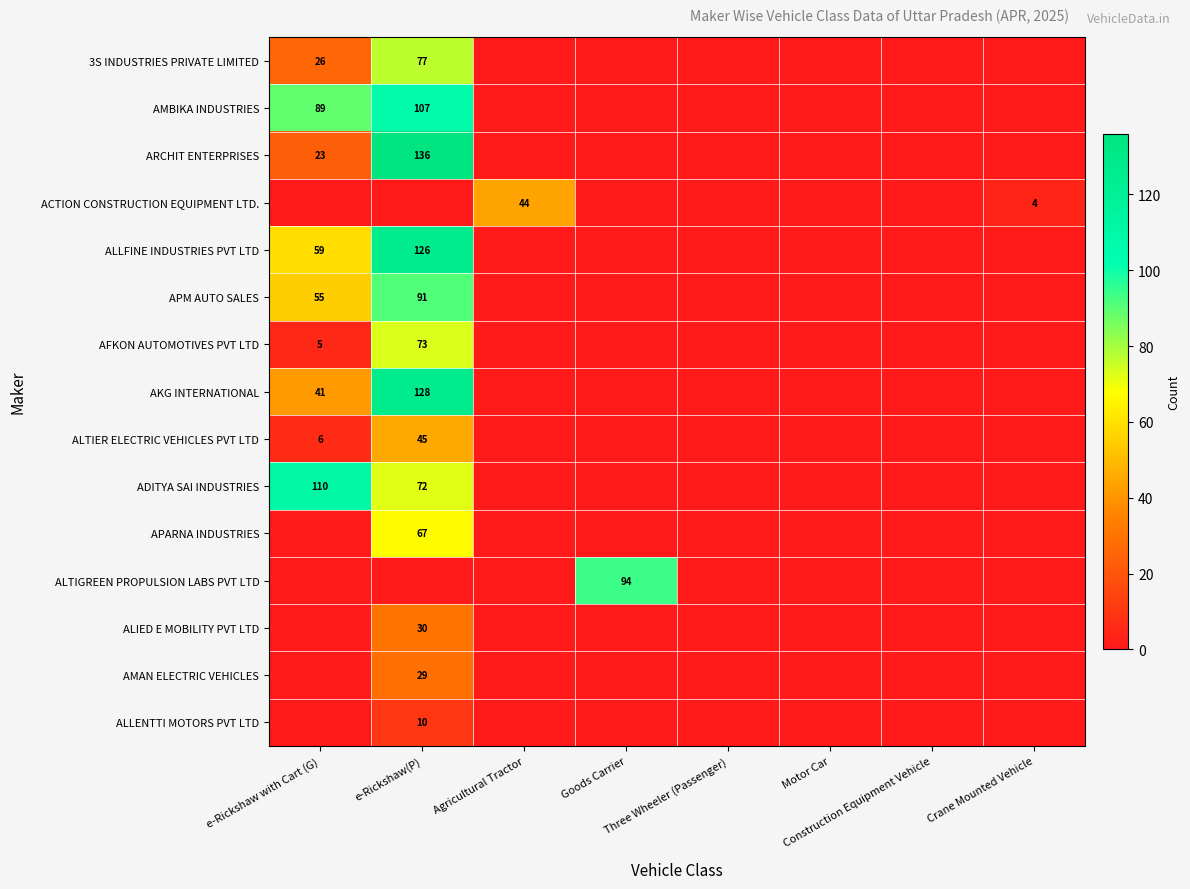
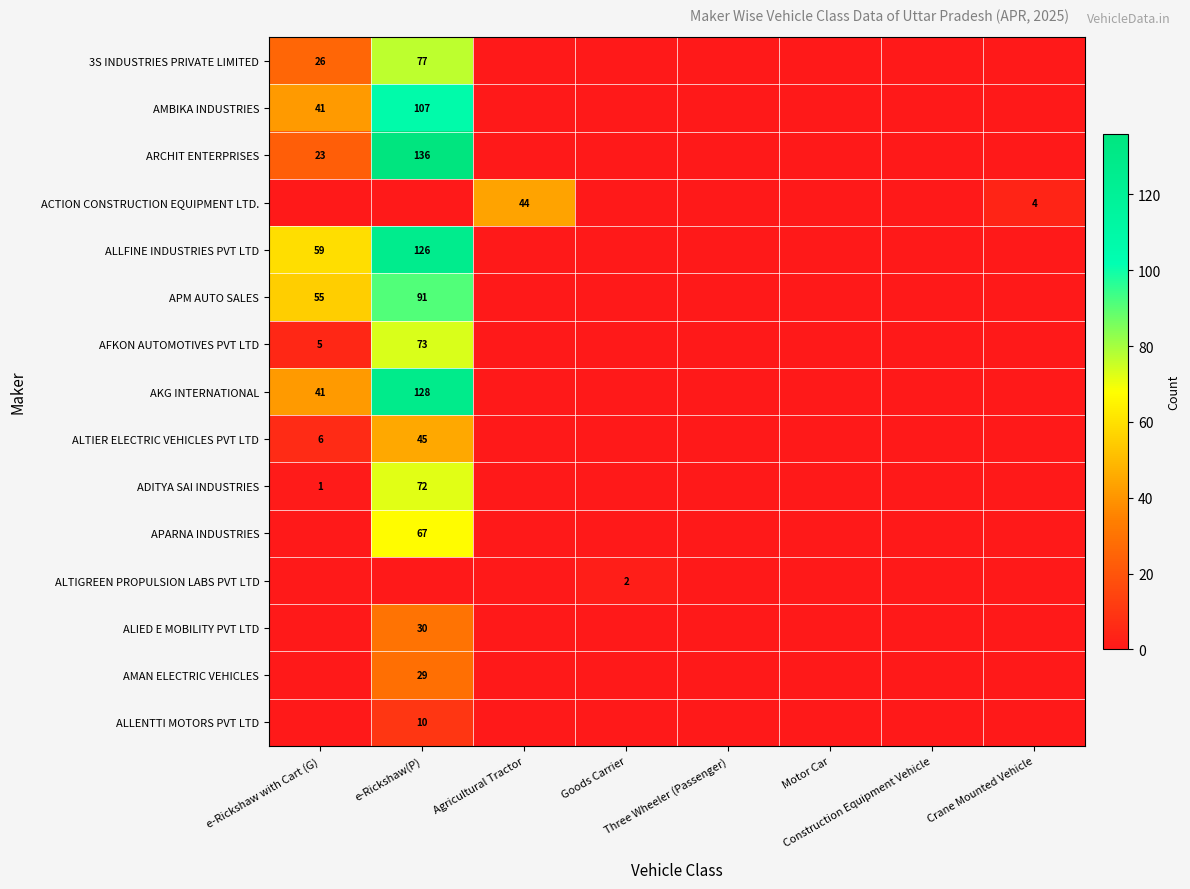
AMBIKA INDUSTRIES, e-Rickshaw with Cart (G): 89 -> 41
ADITYA SAI INDUSTRIES, e-Rickshaw with Cart (G): 110 -> 1
ALTIGREEN PROPULSION LABS PVT LTD, Goods Carrier: 94 -> 2
